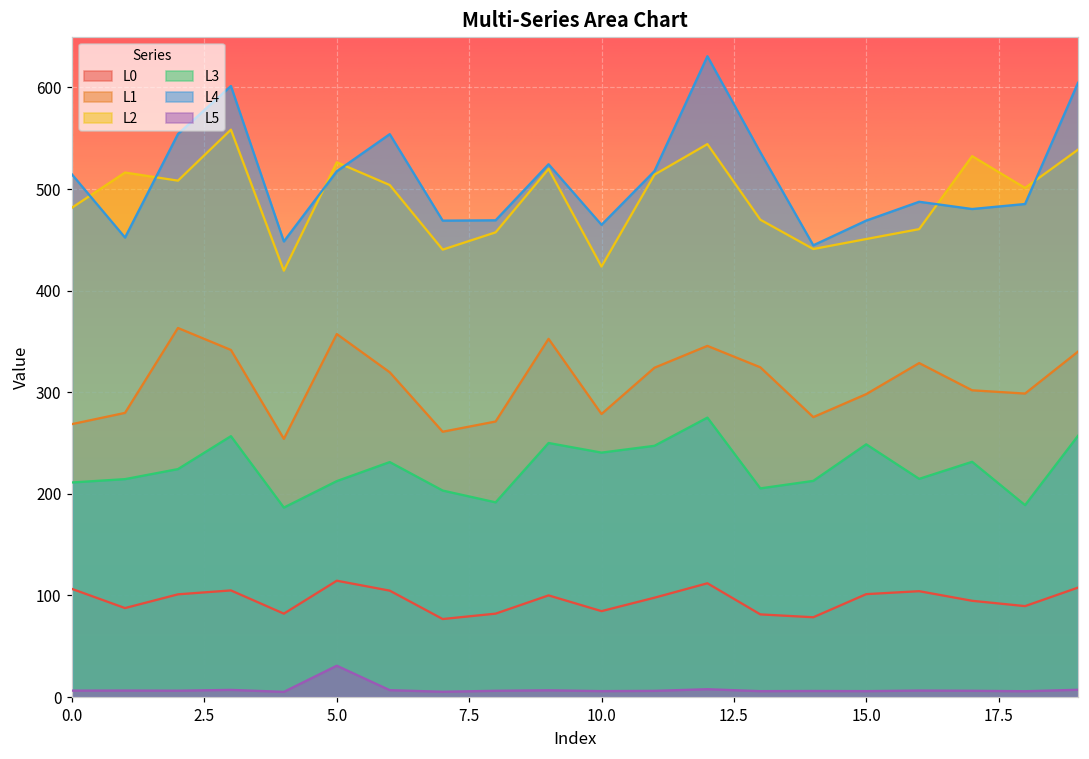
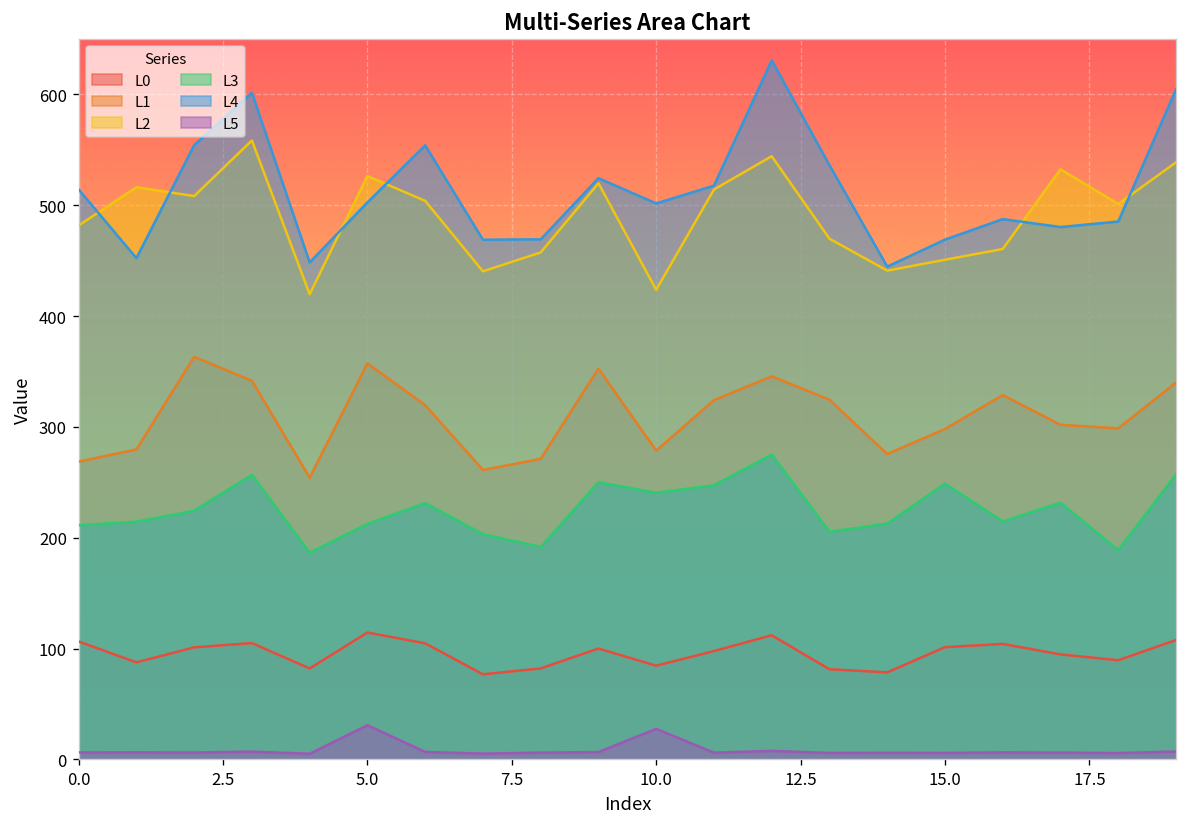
L4, 5.0: 520 -> 500
L4, 10.0: 460 -> 500
L5, 10.0: 10 -> 30
